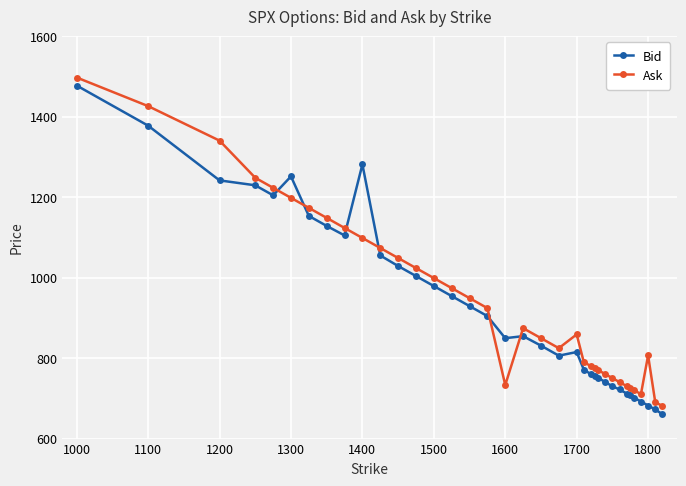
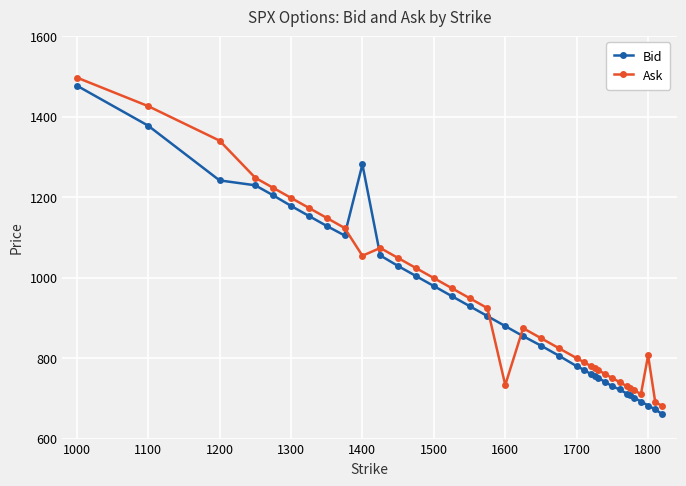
Bid, 1300: 1250 -> 1180
Ask, 1400: 1100 -> 1050
Bid, 1600: 850 -> 880
Bid, 1700: 820 -> 780
Ask, 1700: 860 -> 800
